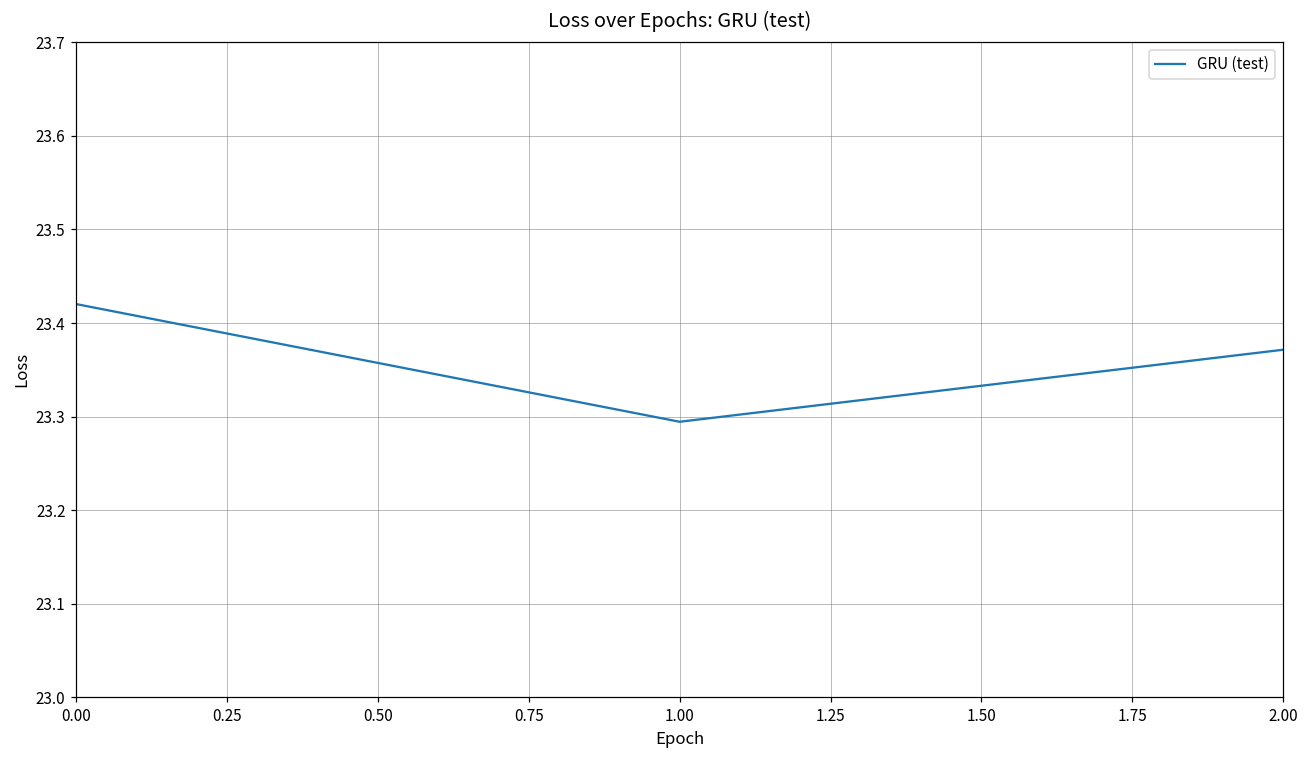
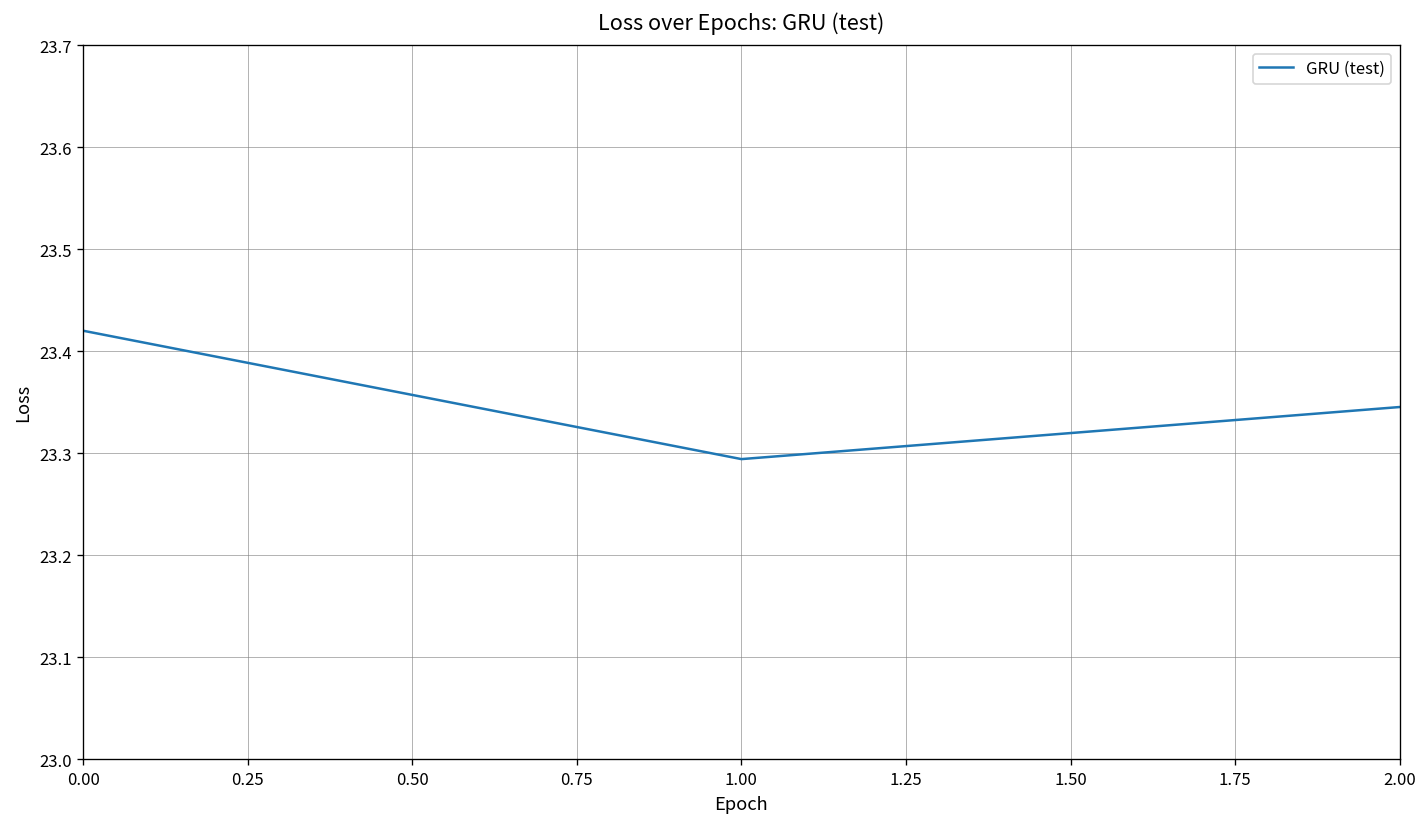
2.00: 23.37 -> 23.35
